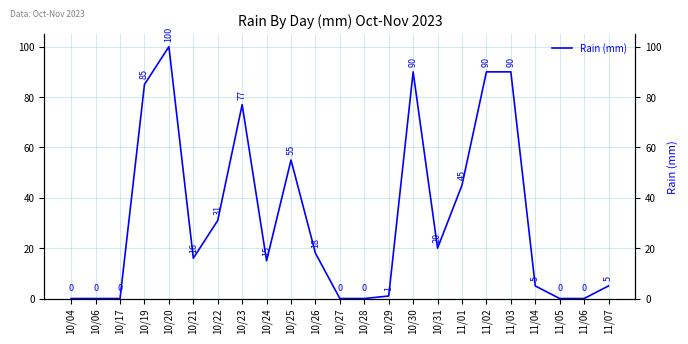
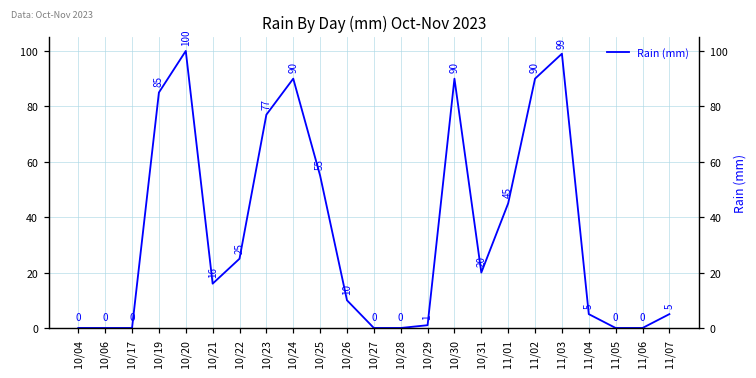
10/22: 31 -> 25
10/24: 15 -> 90
10/26: 18 -> 10
11/03: 90 -> 99
